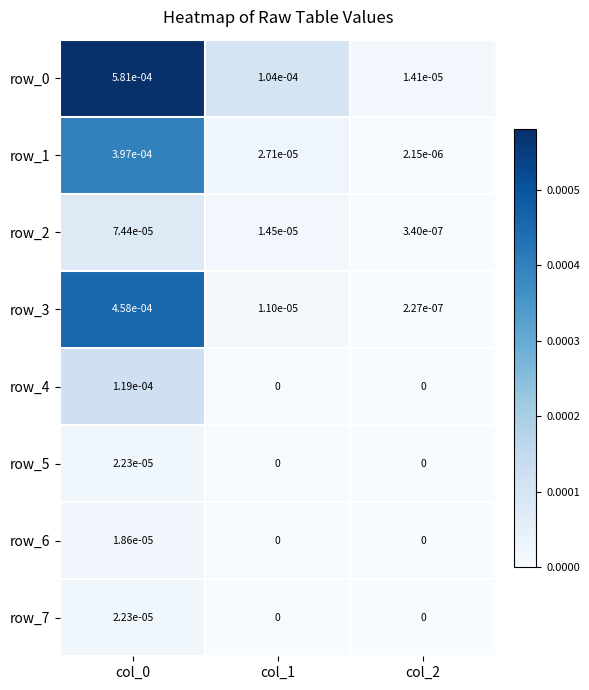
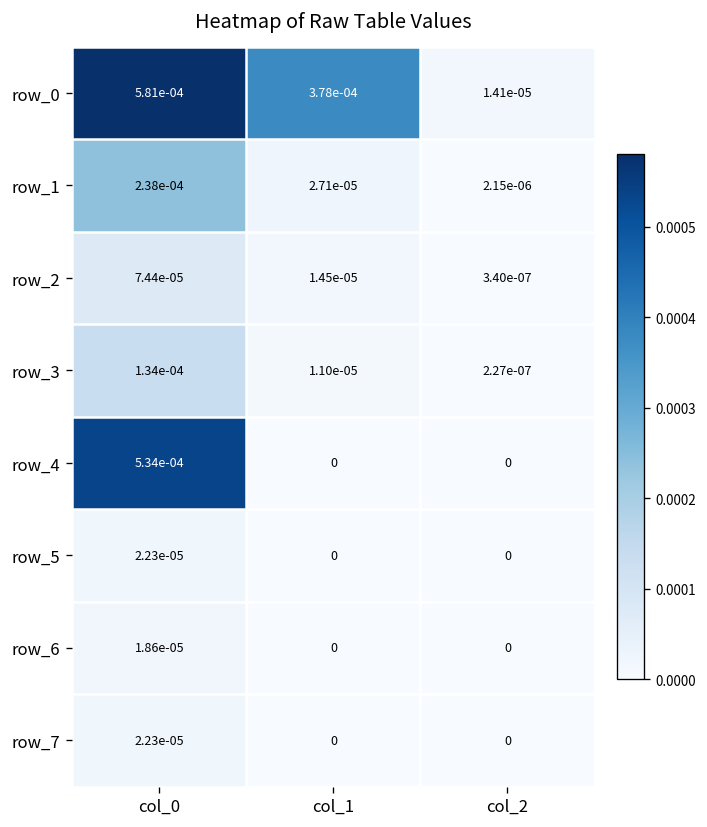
row_0, col_1: 1.04e-04 -> 3.78e-04
row_1, col_0: 3.97e-04 -> 2.38e-04
row_3, col_0: 4.58e-04 -> 1.34e-04
row_4, col_0: 1.19e-04 -> 5.34e-04
